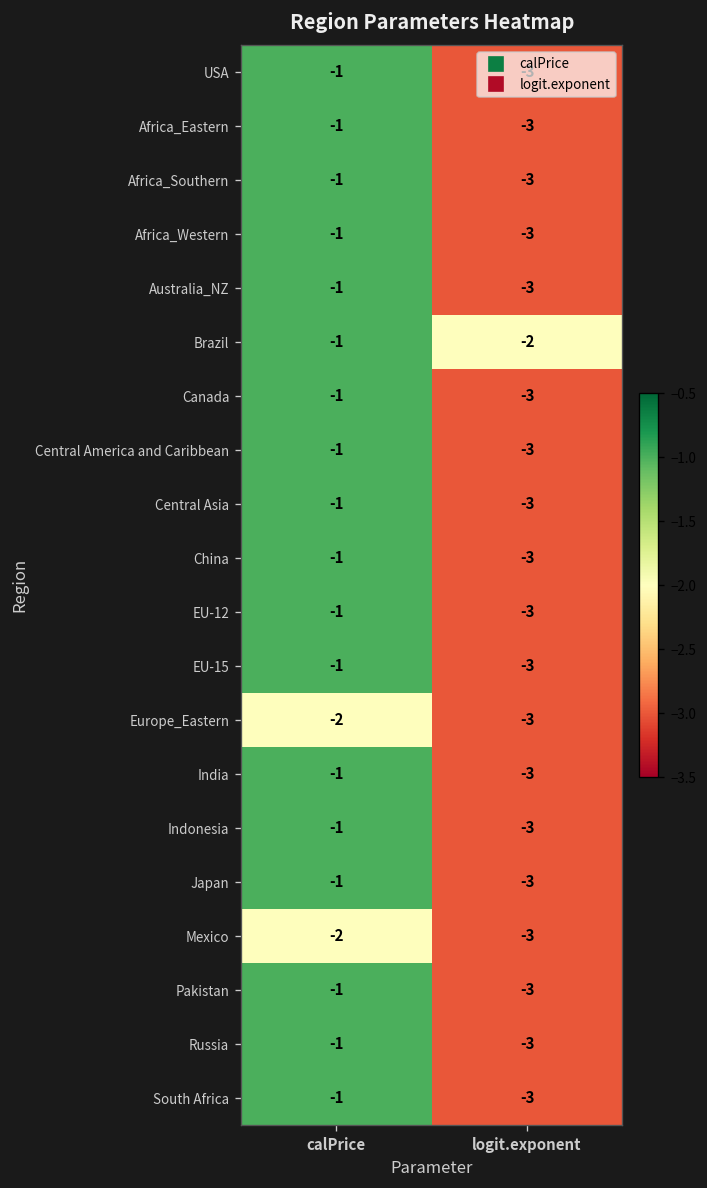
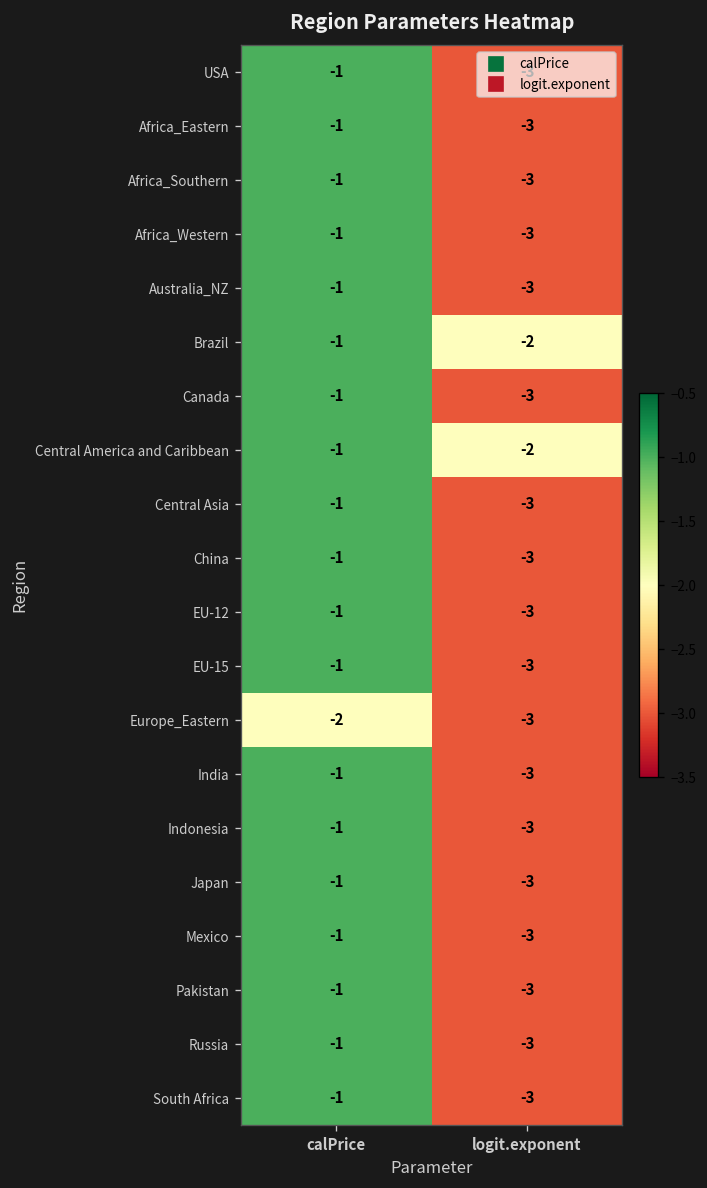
Central America and Caribbean, logit.exponent: -3 -> -2
Mexico, calPrice: -2 -> -1
